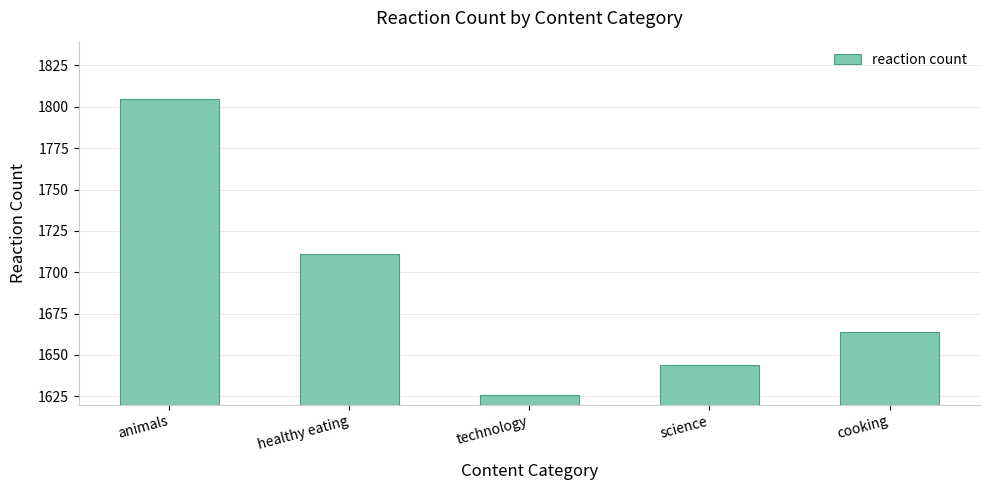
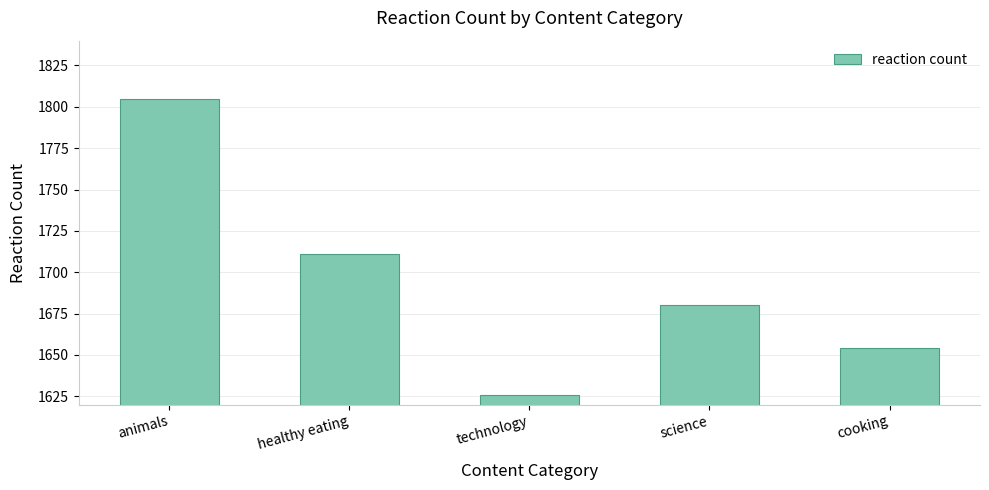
science: 1644 -> 1680
cooking: 1664 -> 1654
